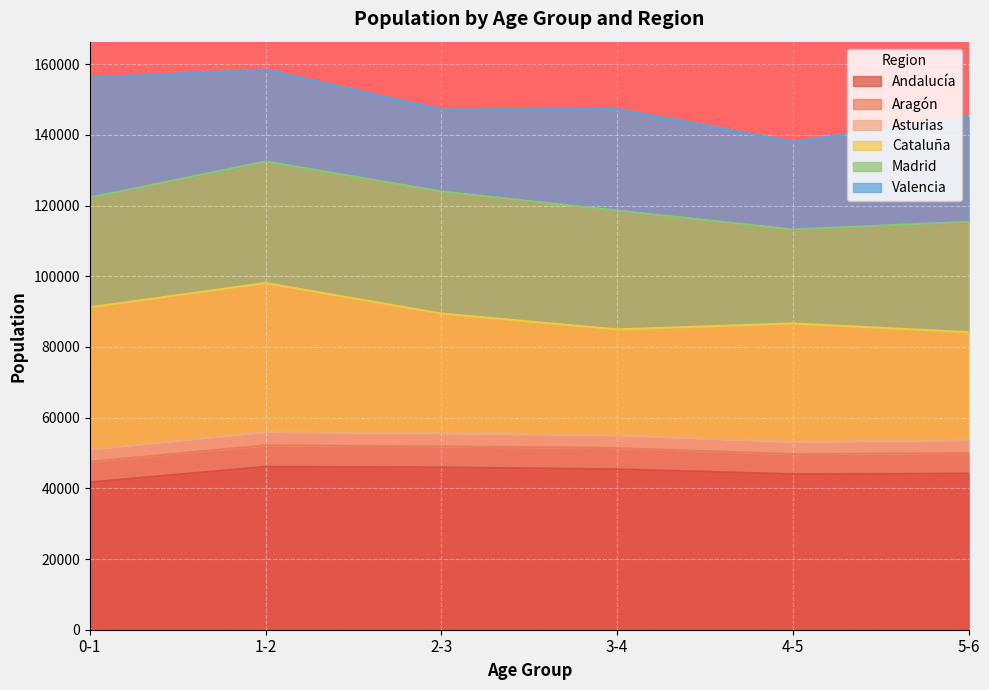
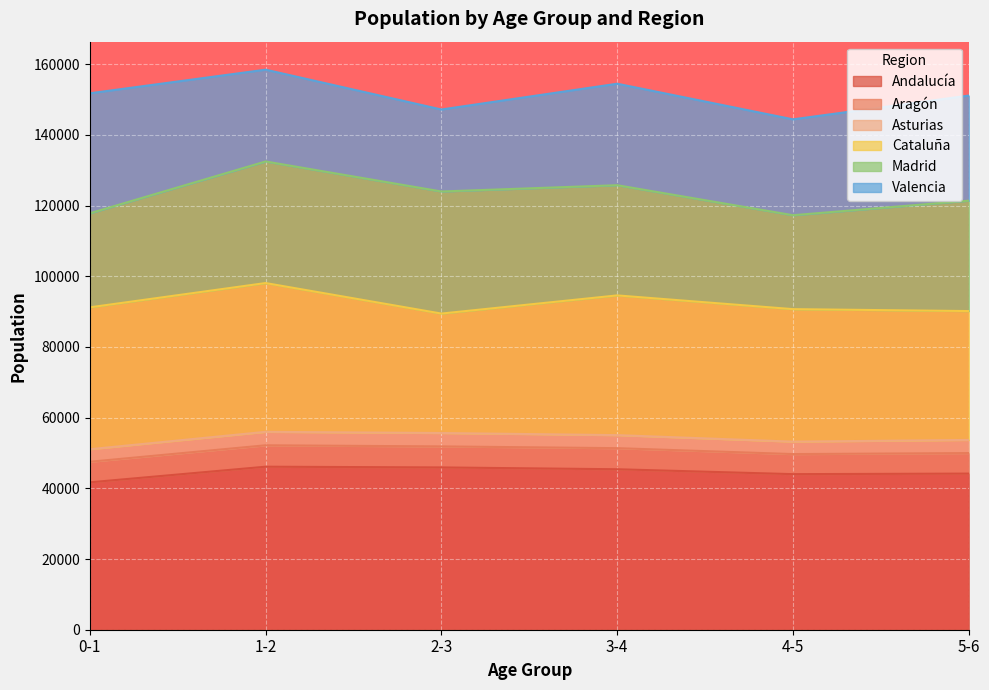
Madrid, 0-1: 31000 -> 27000
Cataluña, 3-4: 30000 -> 40000
Madrid, 3-4: 34000 -> 31000
Cataluña, 4-5: 33000 -> 37000
Valencia, 4-5: 25000 -> 27000
Cataluña, 5-6: 30000 -> 36000
